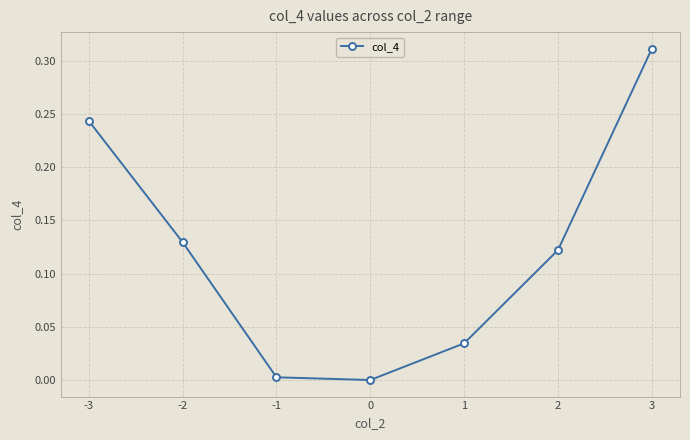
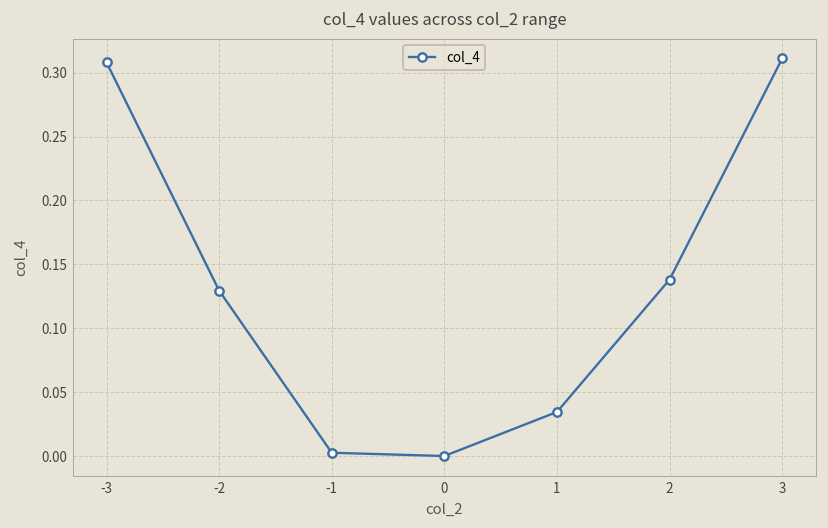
-3: 0.243 -> 0.308
2: 0.122 -> 0.138
